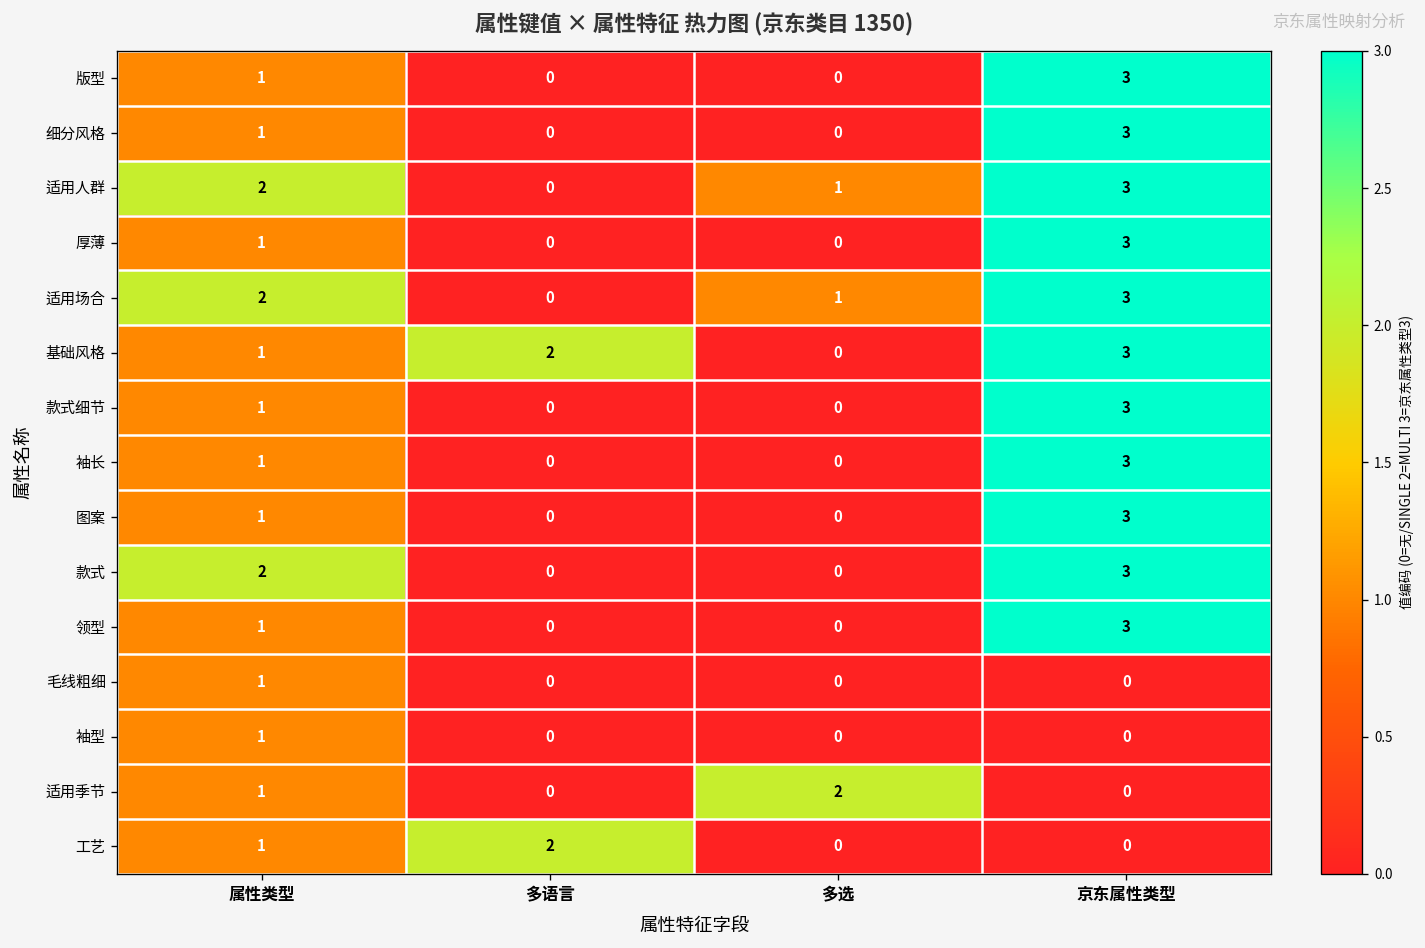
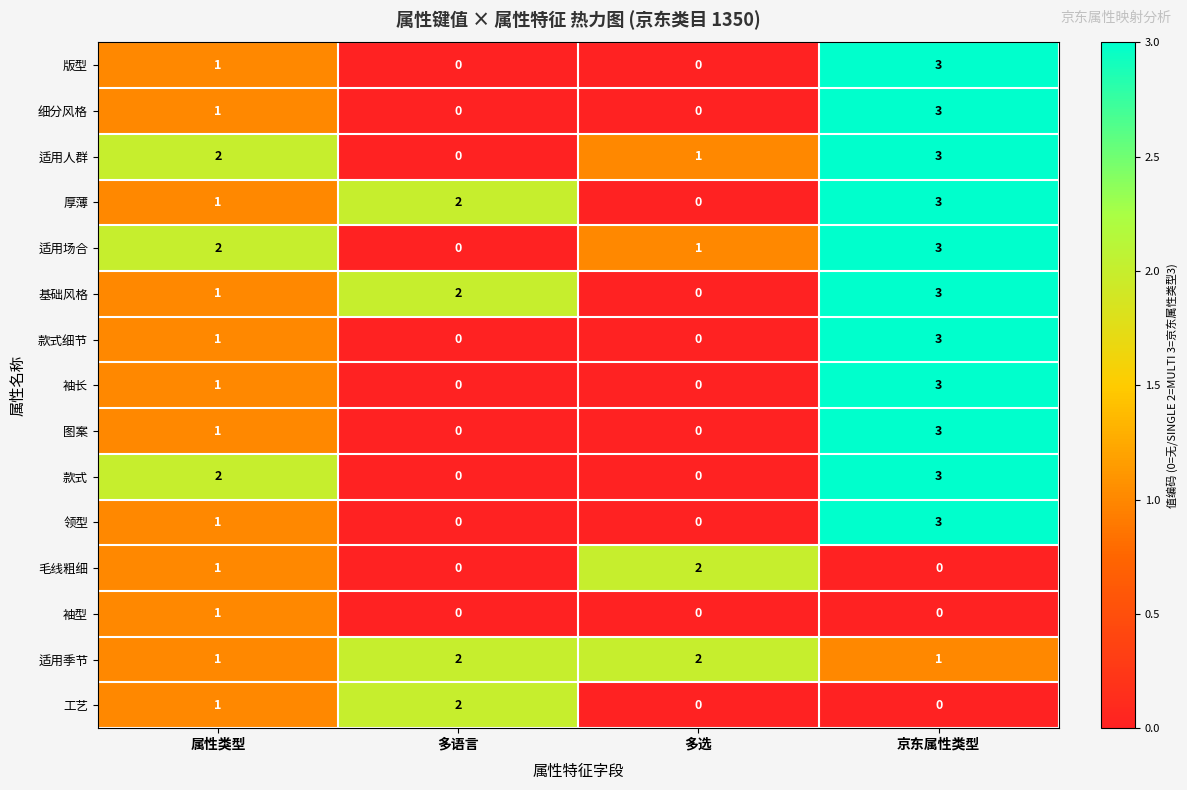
厚薄, 多语言: 0 -> 2
毛线粗细, 多选: 0 -> 2
适用季节, 多语言: 0 -> 2
适用季节, 京东属性类型: 0 -> 1
